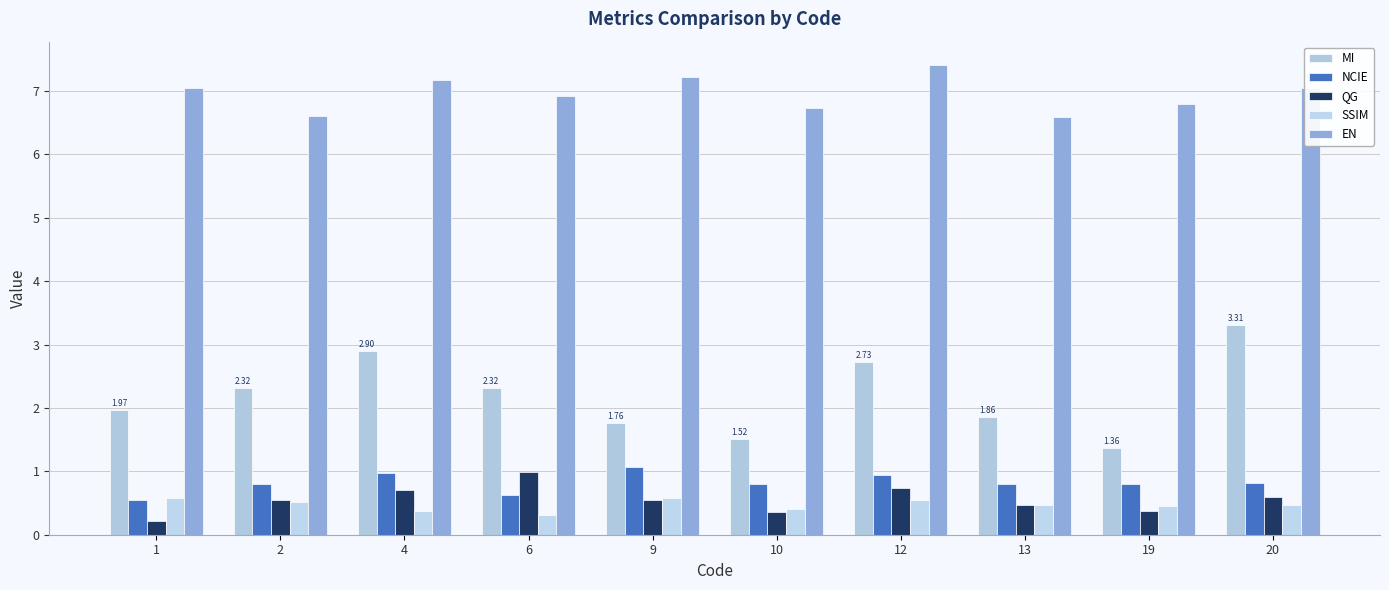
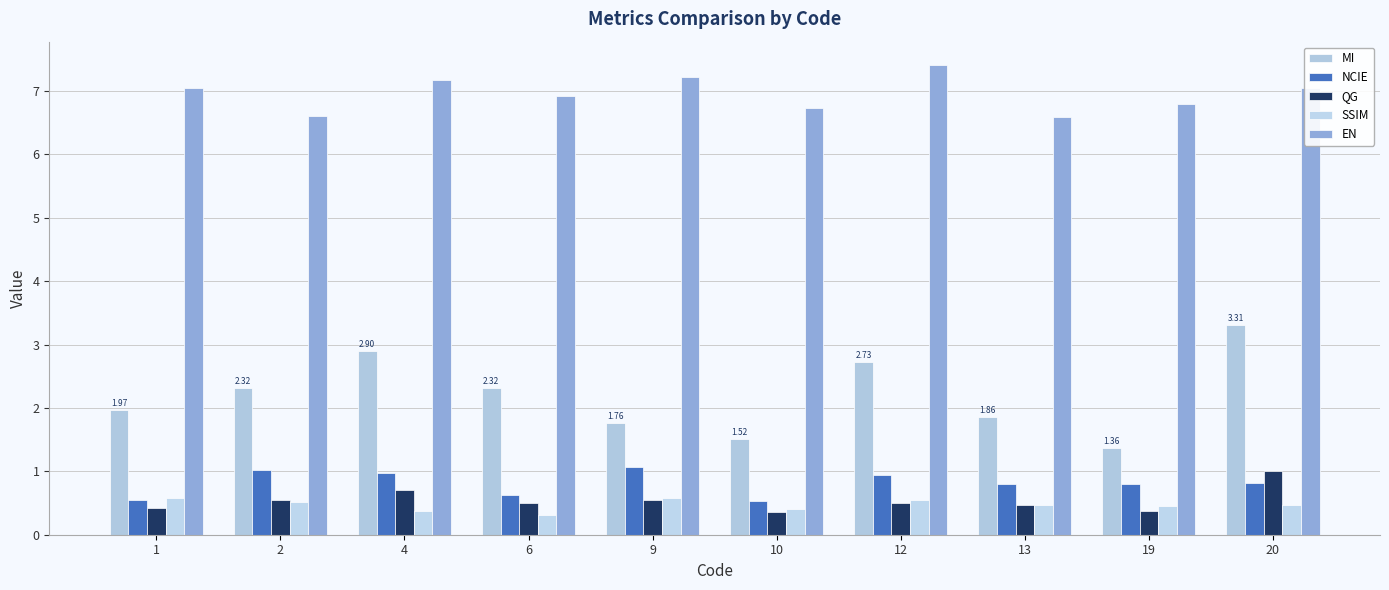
QG, 1: 0.2 -> 0.4
NCIE, 2: 0.8 -> 1.0
QG, 6: 1.0 -> 0.5
NCIE, 10: 0.8 -> 0.5
QG, 12: 0.7 -> 0.5
QG, 20: 0.6 -> 1.0
